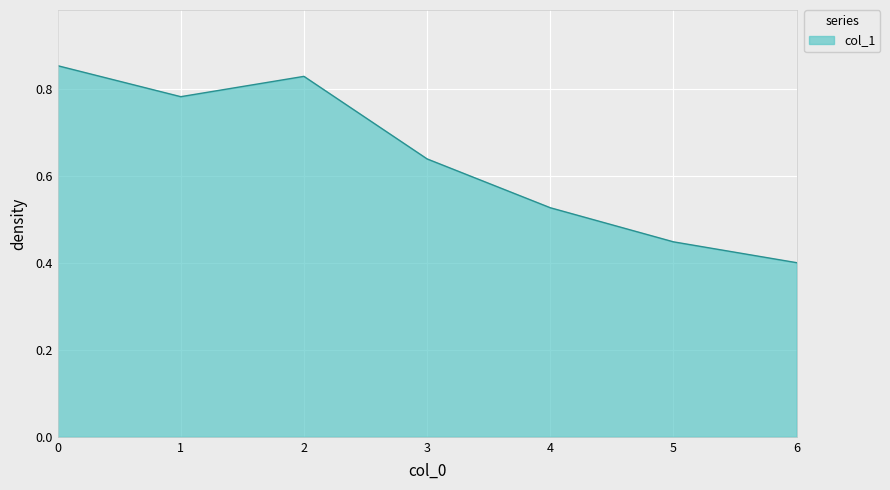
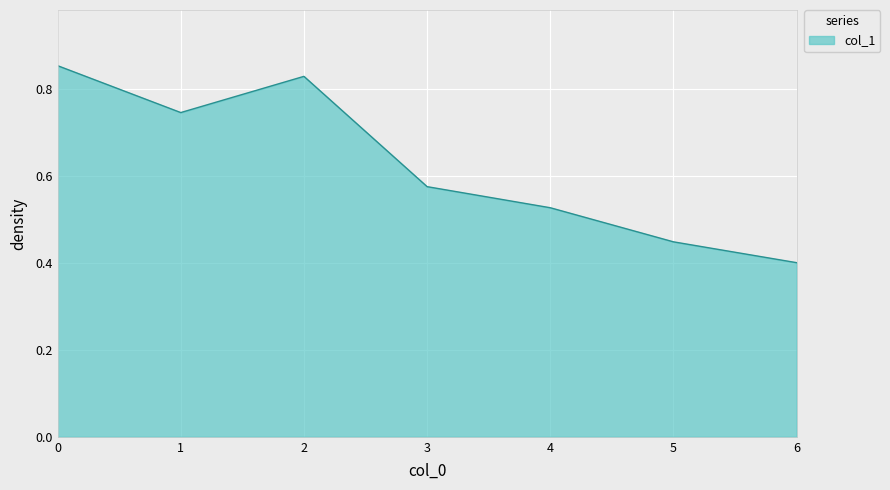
1: 0.78 -> 0.75
3: 0.64 -> 0.57
